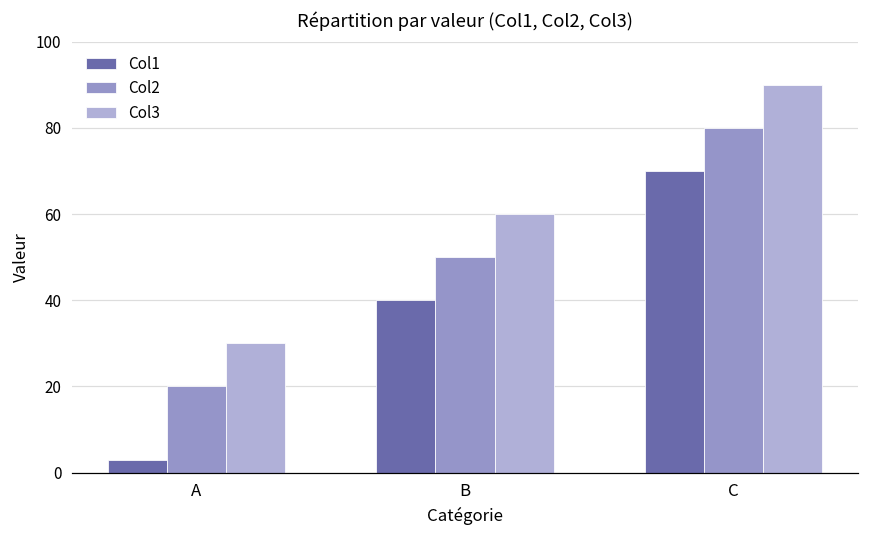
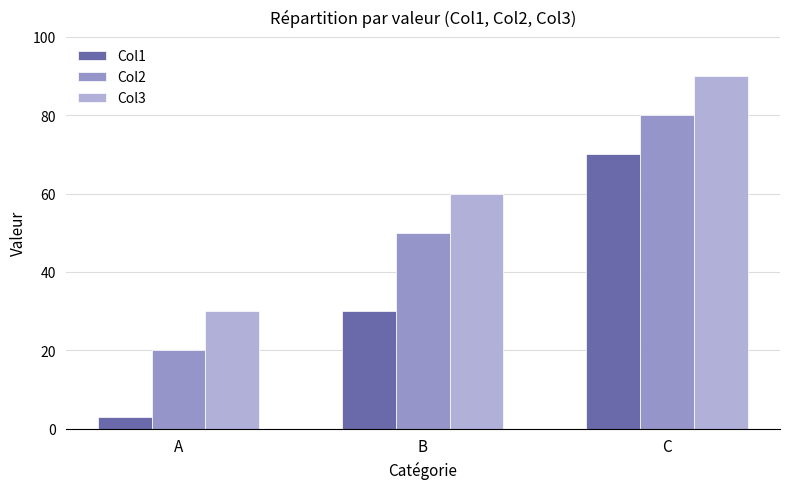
Col1, B: 40 -> 30
